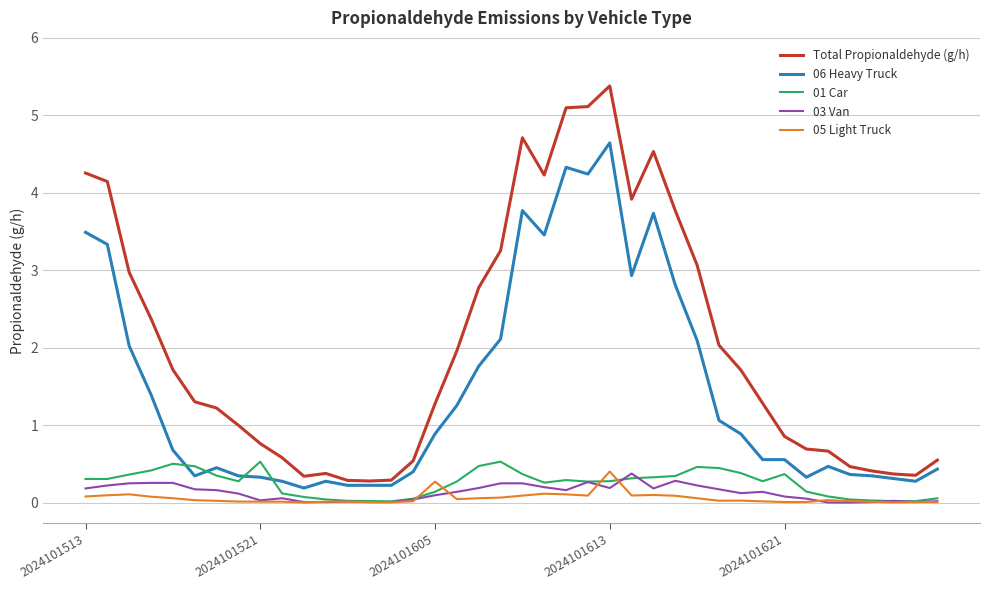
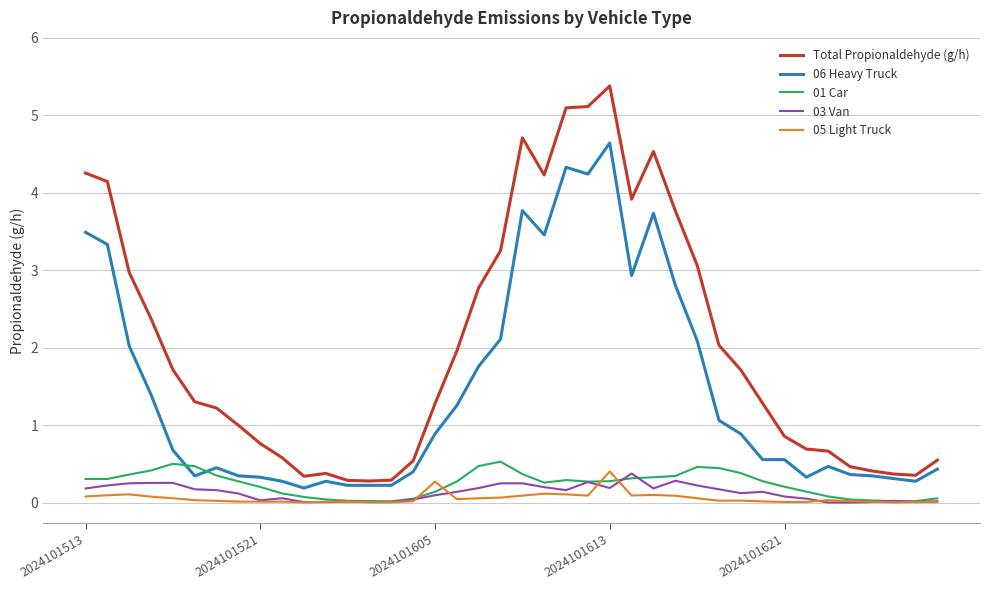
01 Car, 2024101521: 0.5 -> 0.2
01 Car, 2024101621: 0.4 -> 0.2
